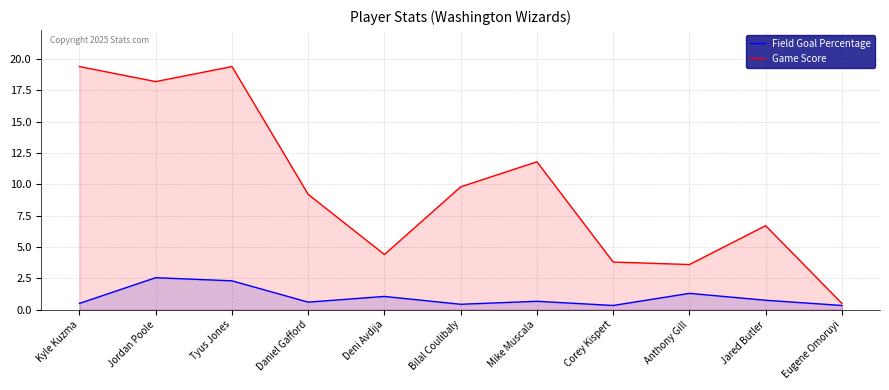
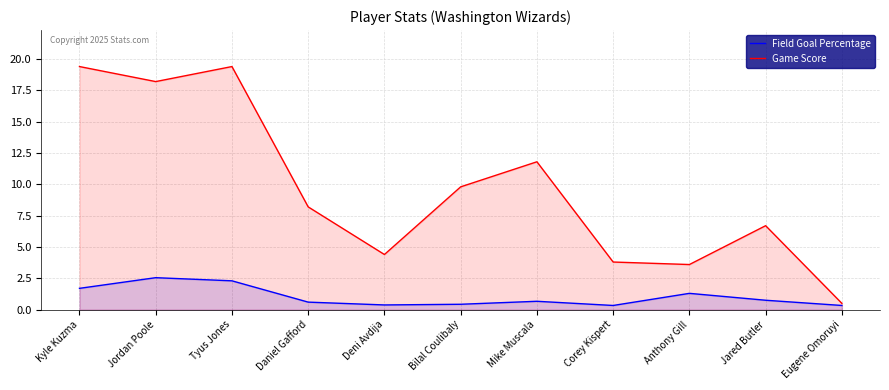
Field Goal Percentage, Kyle Kuzma: 0.5 -> 1.7
Game Score, Daniel Gafford: 9.2 -> 8.2
Field Goal Percentage, Deni Avdija: 1.1 -> 0.4
